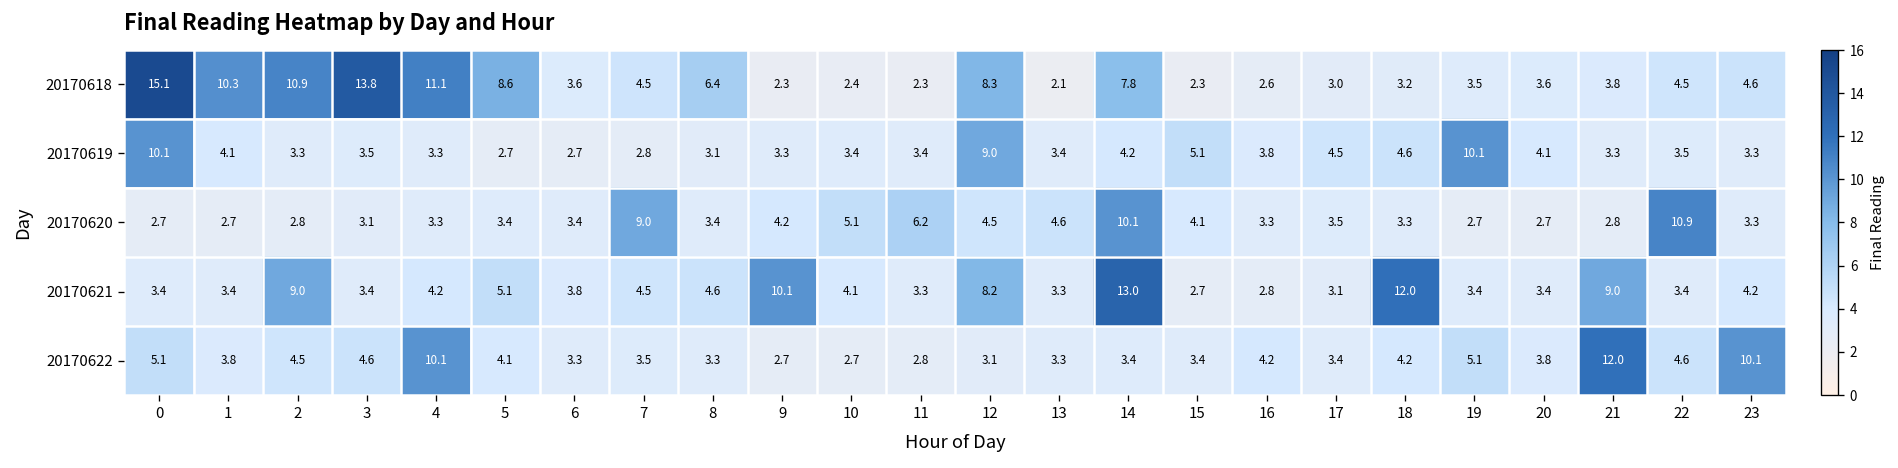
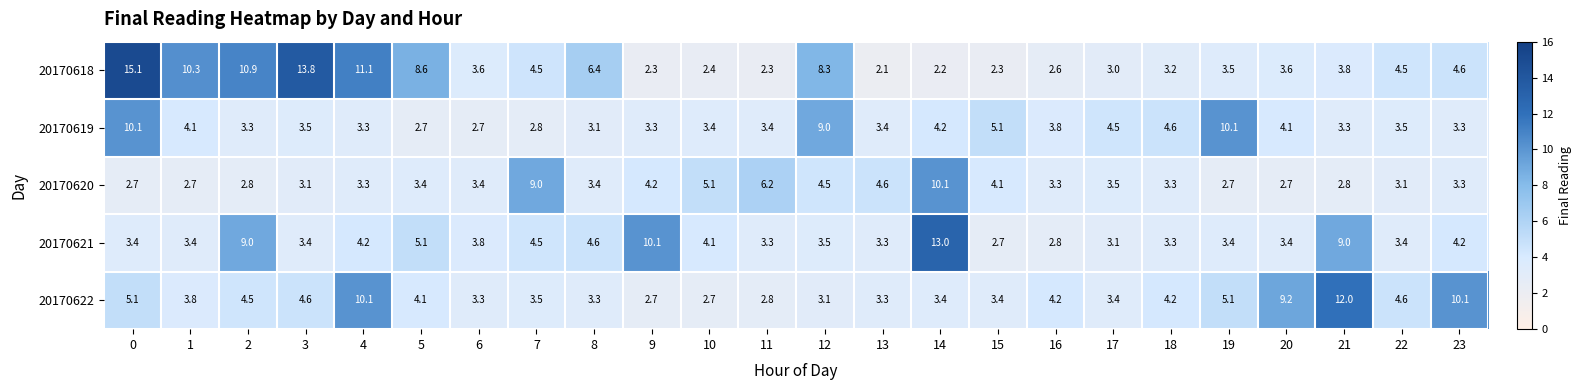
20170618, 14: 7.8 -> 2.2
20170620, 22: 10.9 -> 3.1
20170621, 12: 8.2 -> 3.5
20170621, 18: 12.0 -> 3.3
20170622, 20: 3.8 -> 9.2
